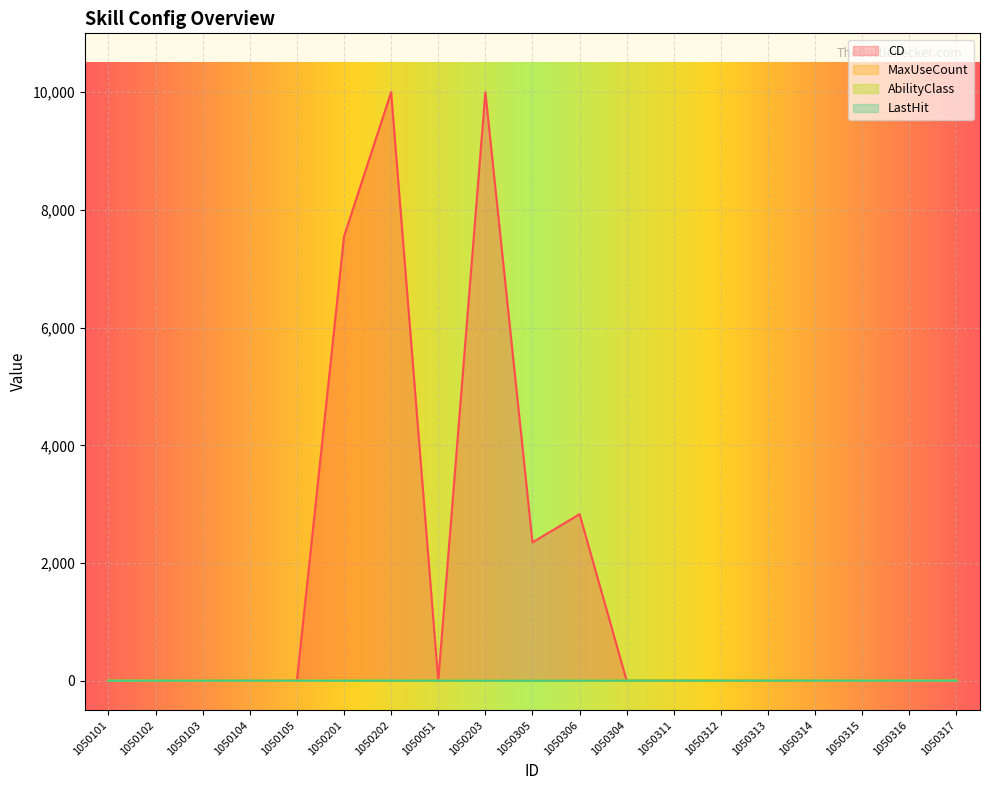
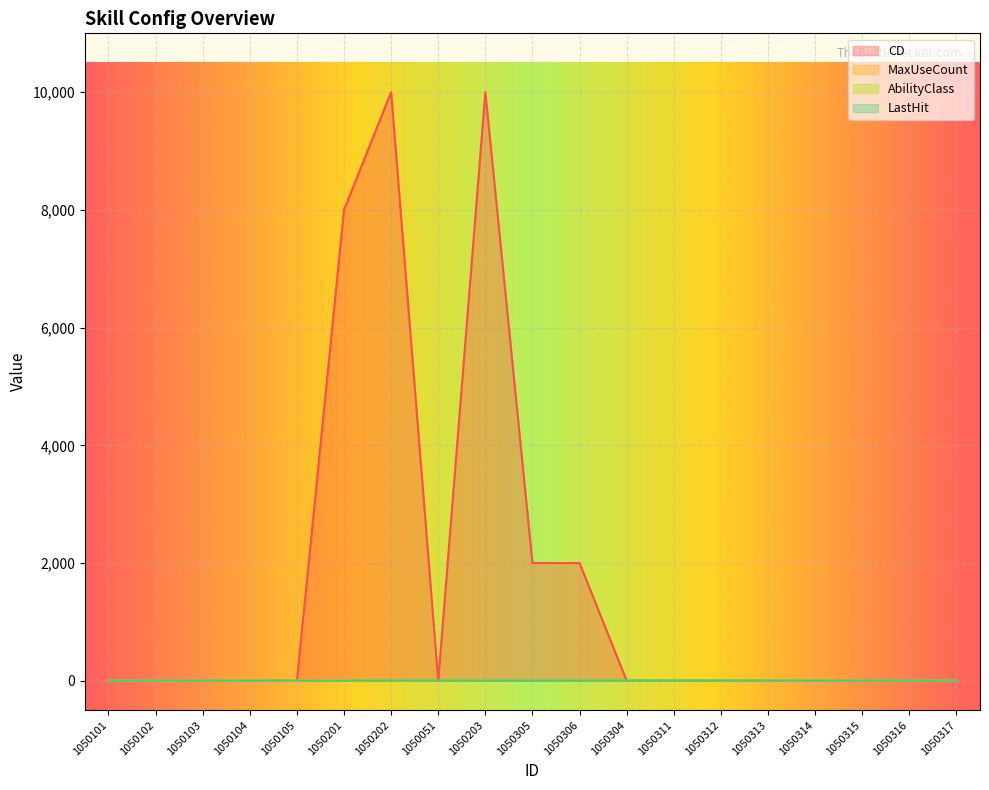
CD, 1050201: 7,500 -> 8,000
CD, 1050305: 2,400 -> 2,000
CD, 1050306: 2,800 -> 2,000
